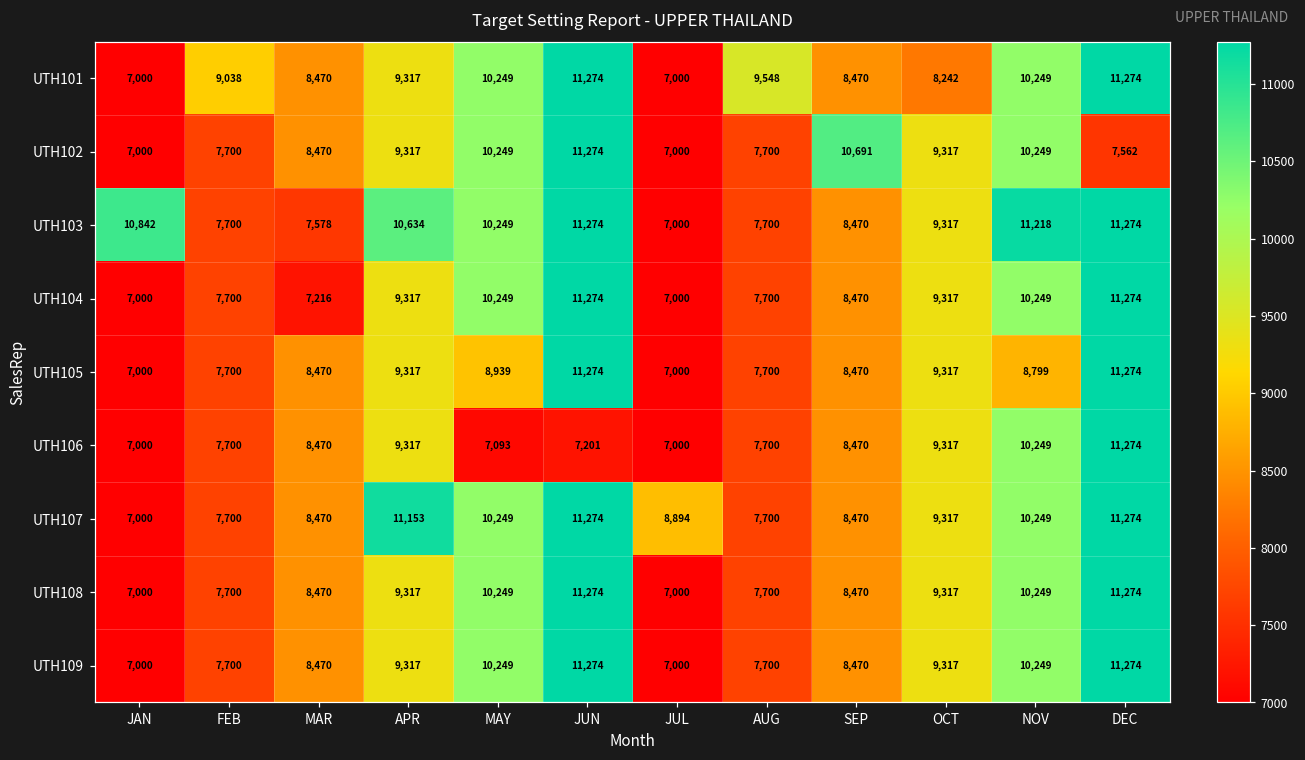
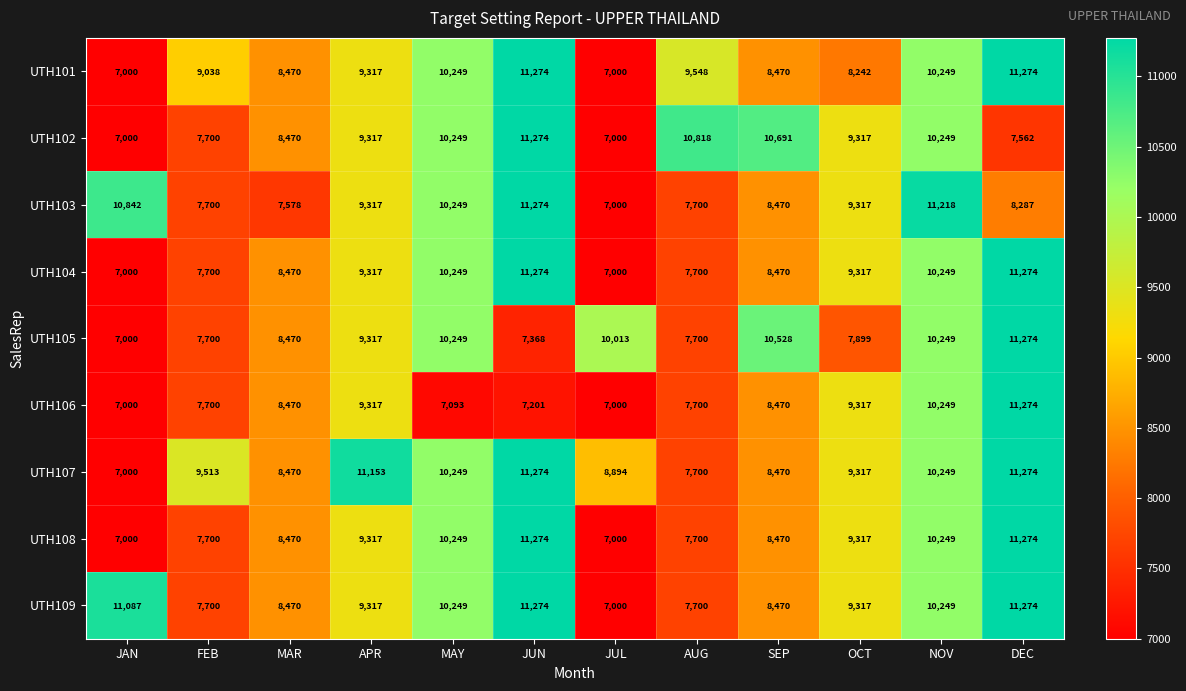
UTH102, AUG: 7,700 -> 10,818
UTH103, APR: 10,634 -> 9,317
UTH103, DEC: 11,274 -> 8,287
UTH104, MAR: 7,216 -> 8,470
UTH105, MAY: 8,939 -> 10,249
UTH105, JUN: 11,274 -> 7,368
UTH105, JUL: 7,000 -> 10,013
UTH105, SEP: 8,470 -> 10,528
UTH105, OCT: 9,317 -> 7,899
UTH105, NOV: 8,799 -> 10,249
UTH107, FEB: 7,700 -> 9,513
UTH109, JAN: 7,000 -> 11,087
